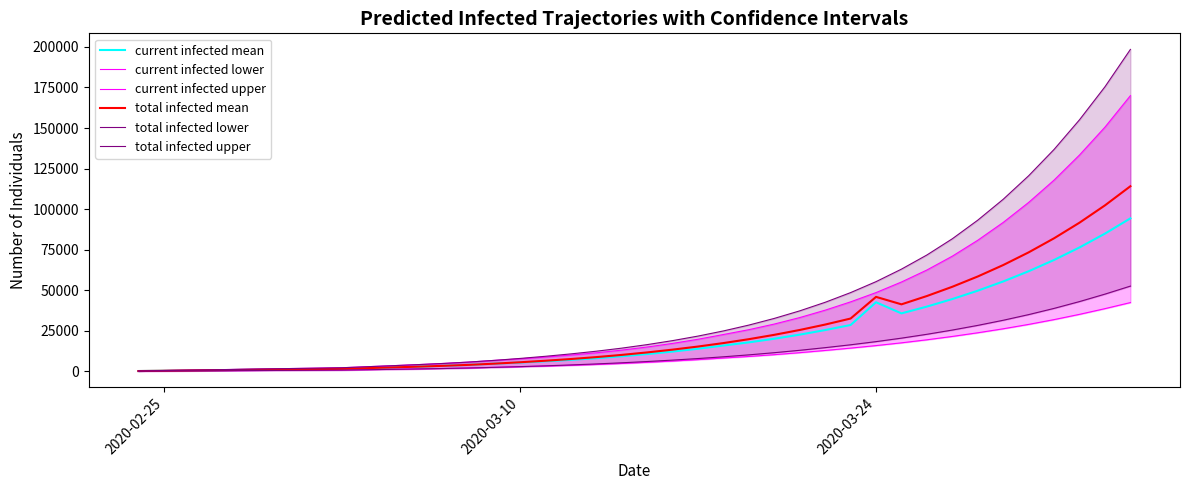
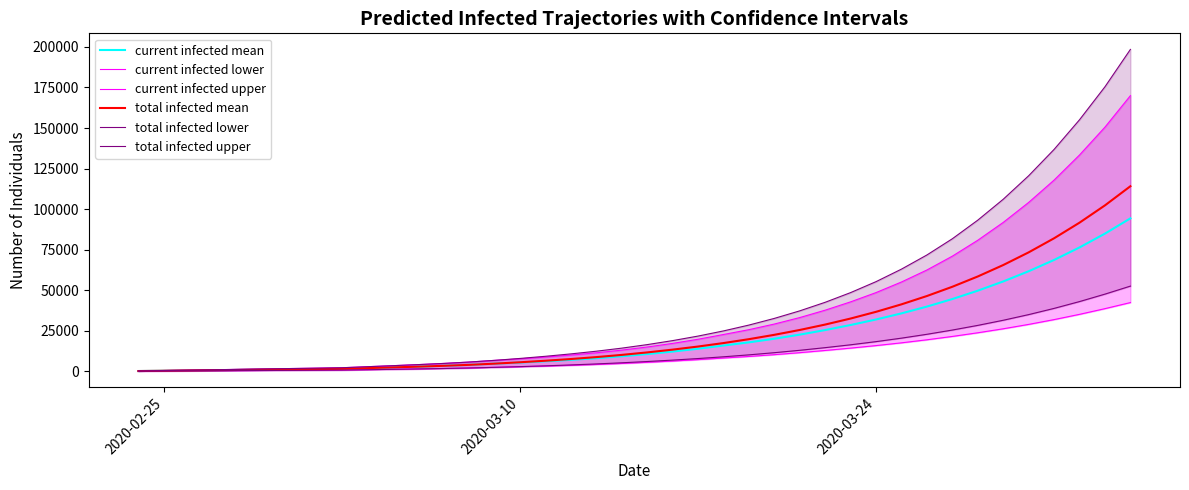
current infected mean, 2020-03-24: 43000 -> 32000
total infected mean, 2020-03-24: 46000 -> 37000
